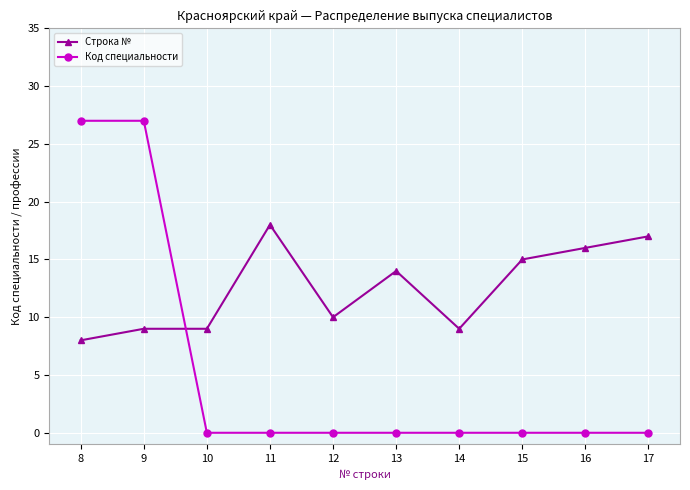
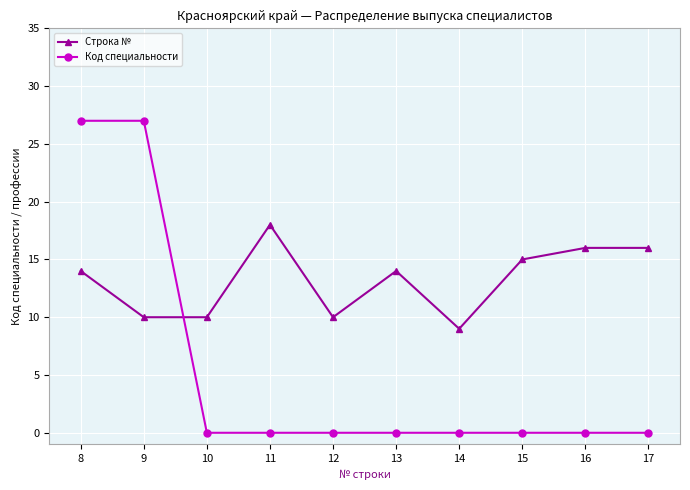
Строка №, 8: 8 -> 14
Строка №, 9: 9 -> 10
Строка №, 10: 9 -> 10
Строка №, 17: 17 -> 16
